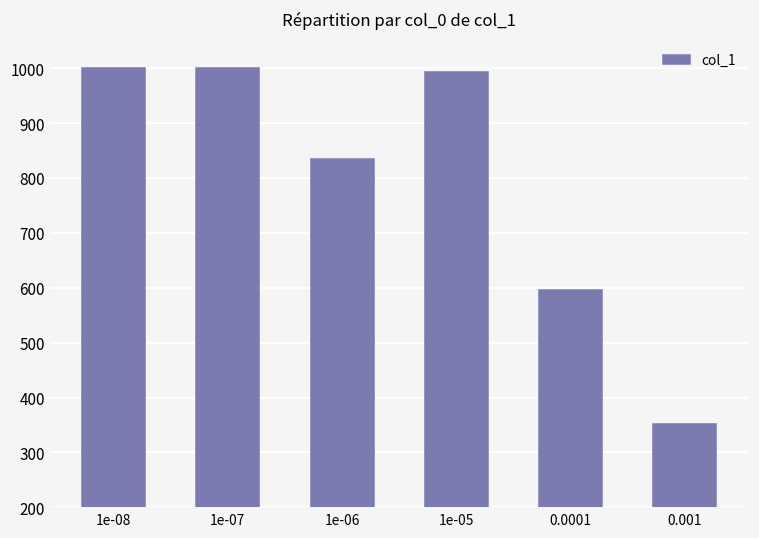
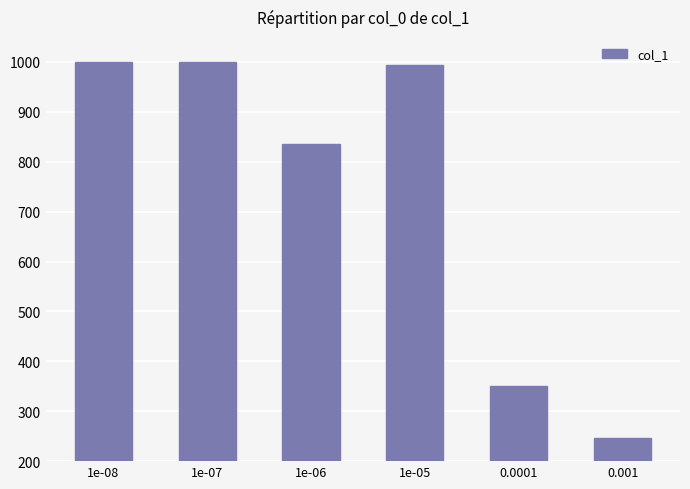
0.0001: 600 -> 350
0.001: 350 -> 250
